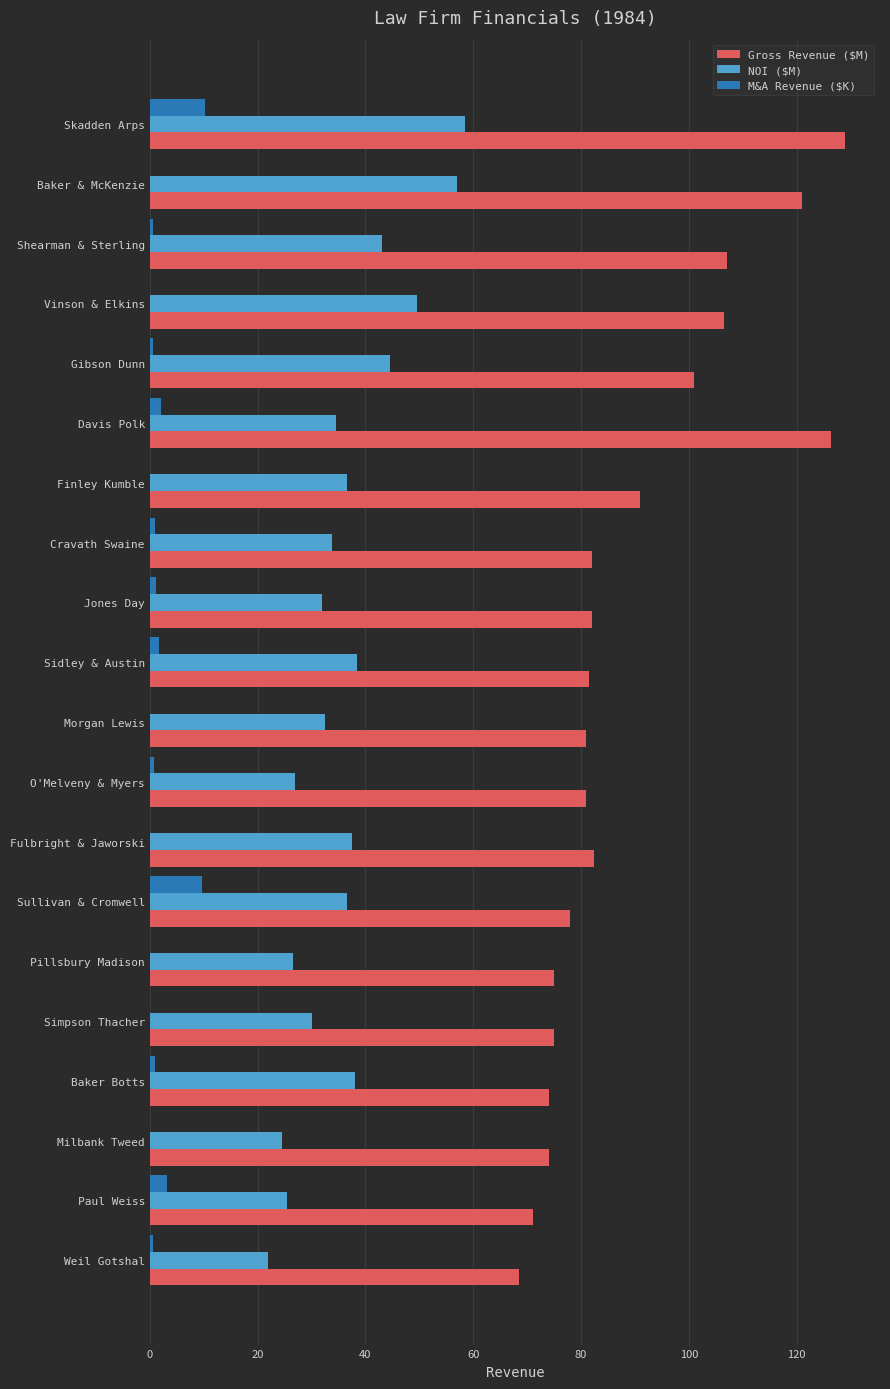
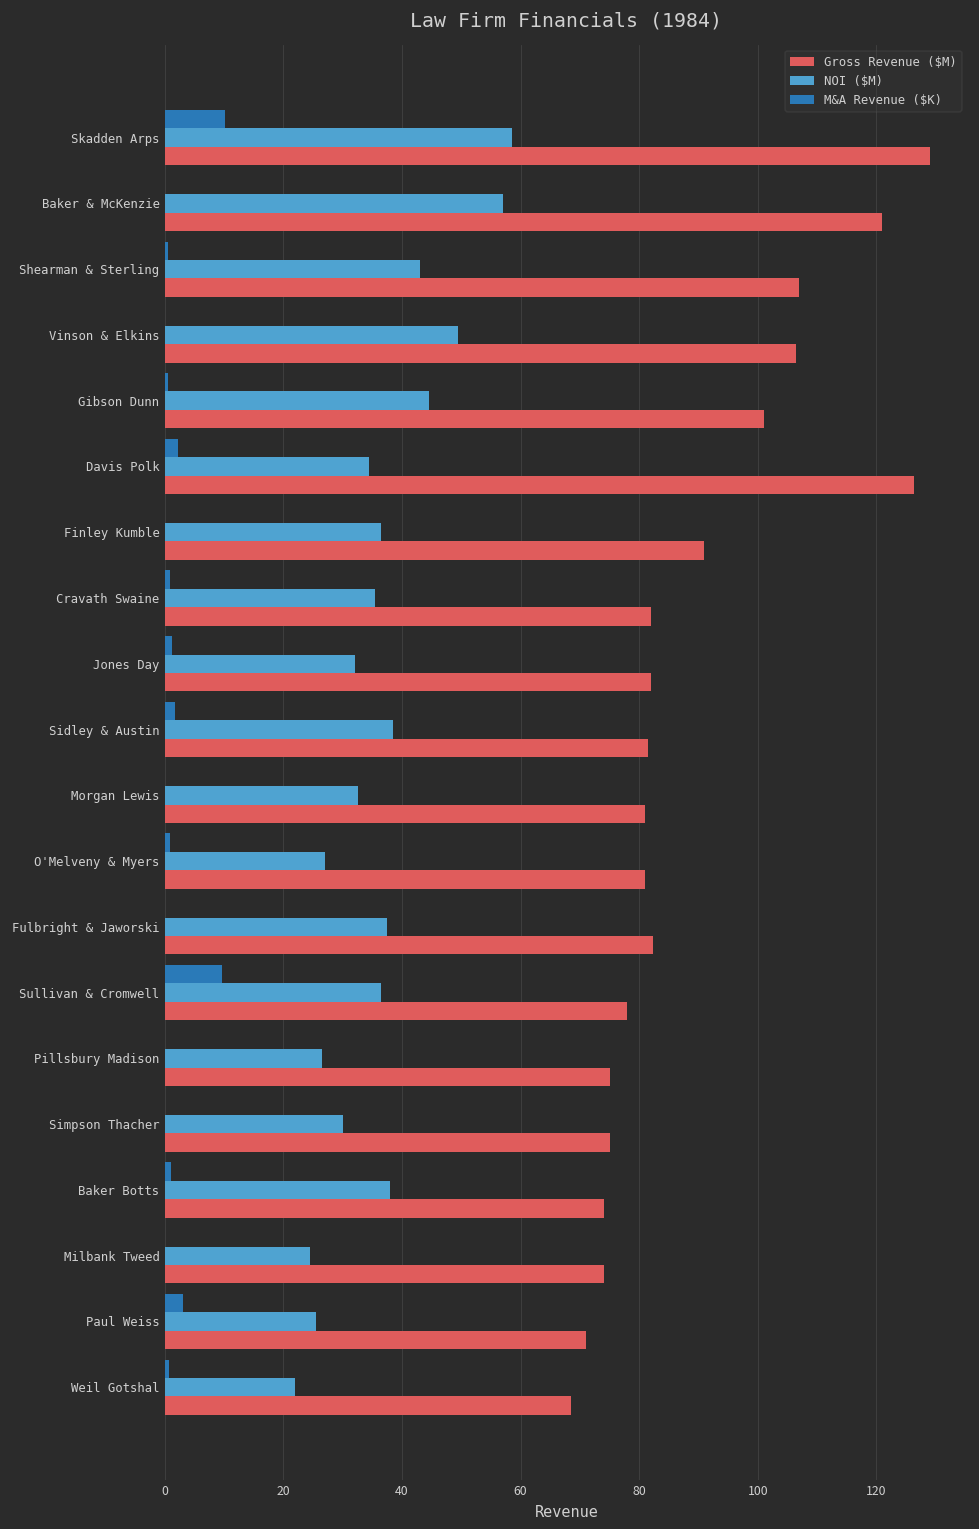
NOI ($M), Cravath Swaine: 34 -> 36
